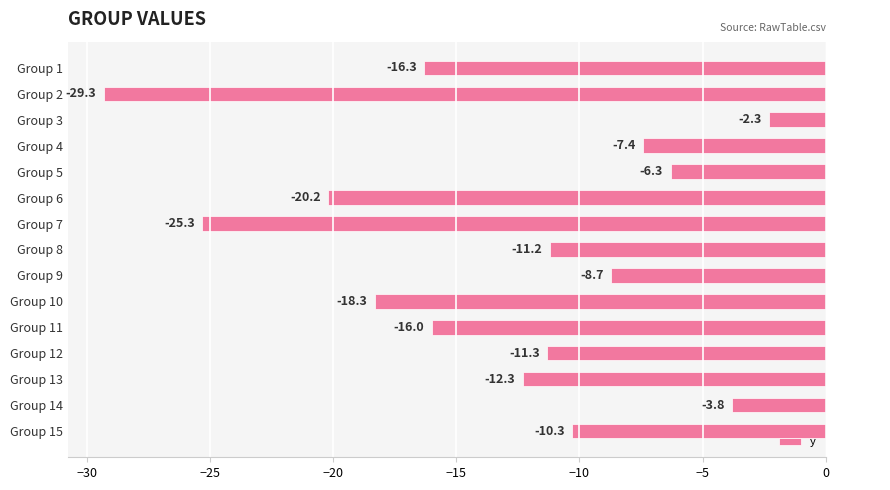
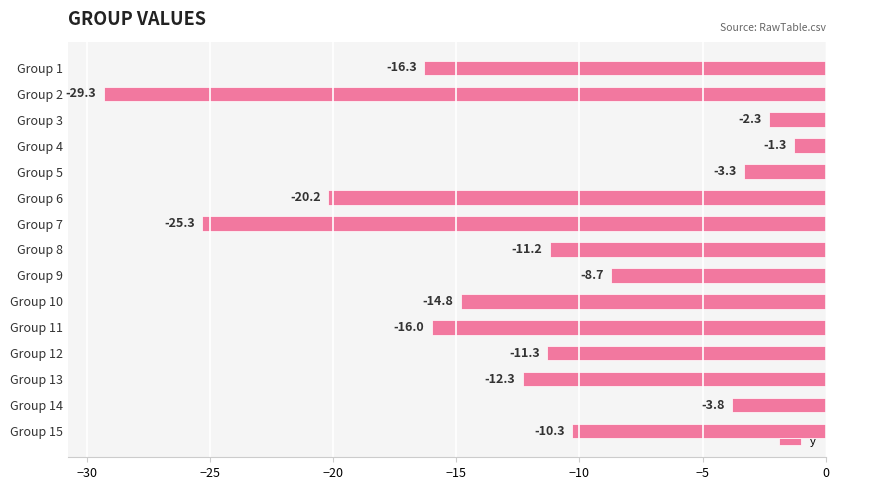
Group 4: -7.4 -> -1.3
Group 5: -6.3 -> -3.3
Group 10: -18.3 -> -14.8
